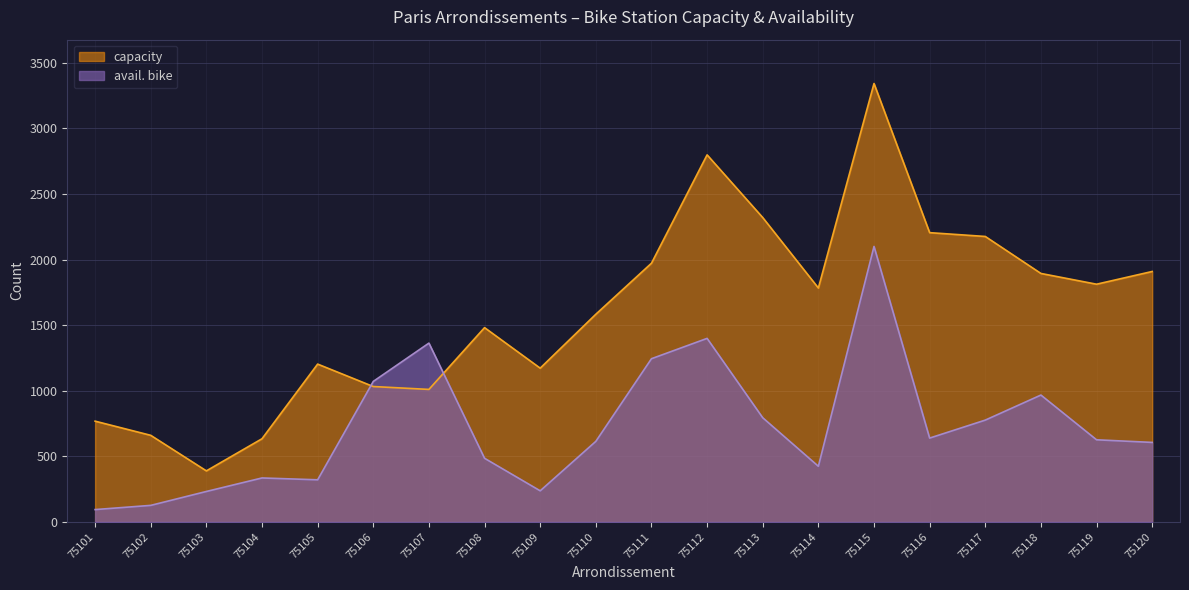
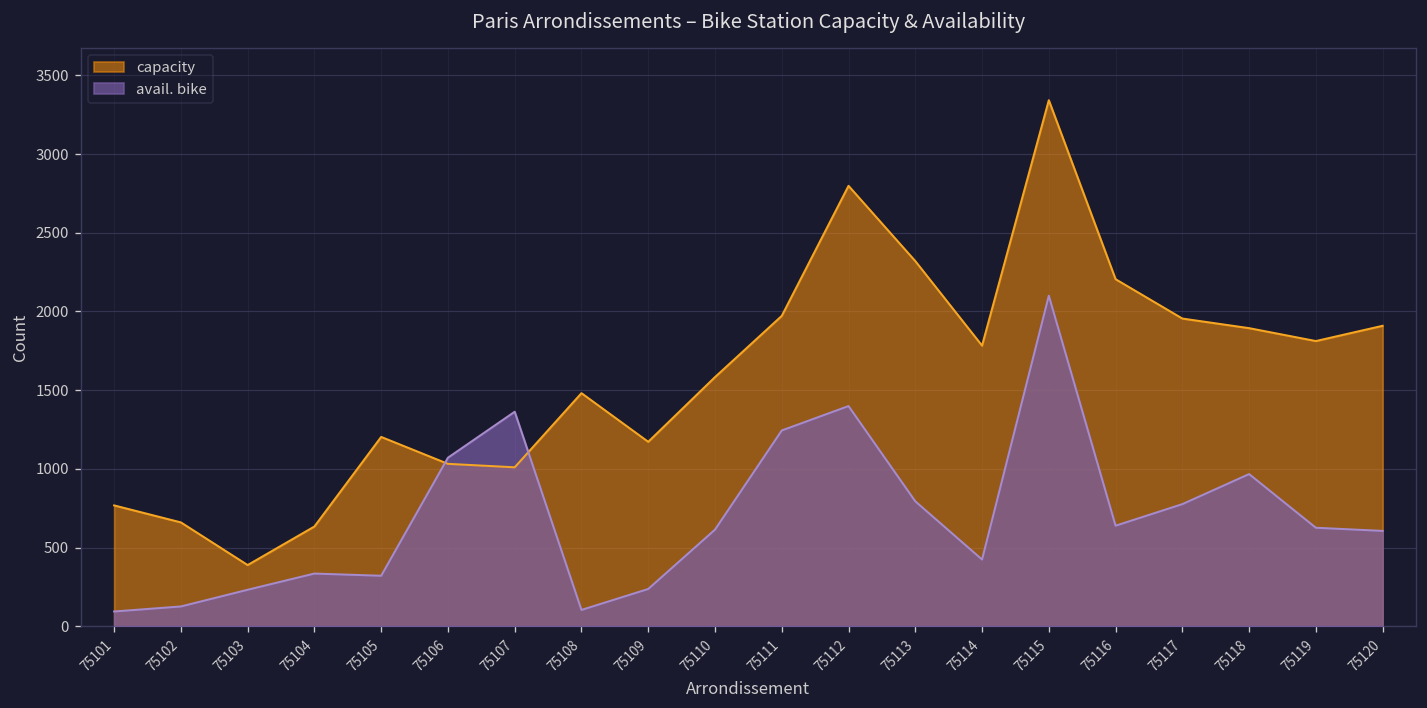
avail. bike, 75108: 490 -> 100
capacity, 75117: 2180 -> 1960
